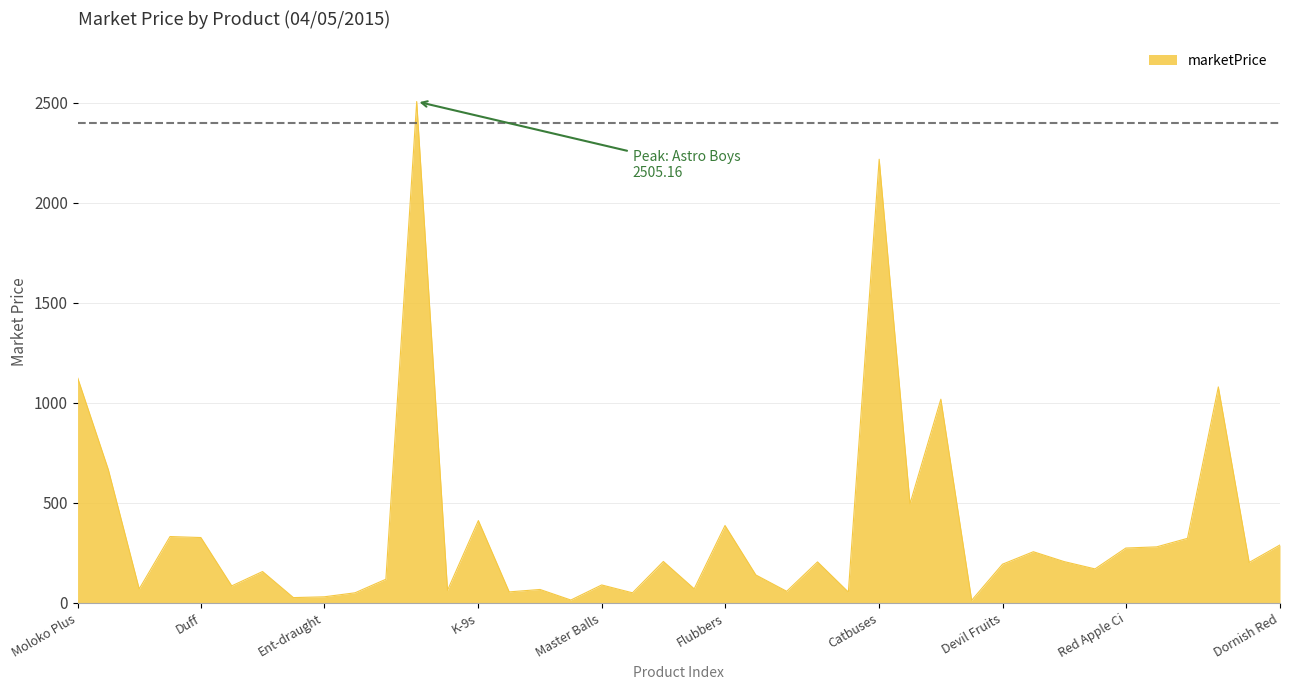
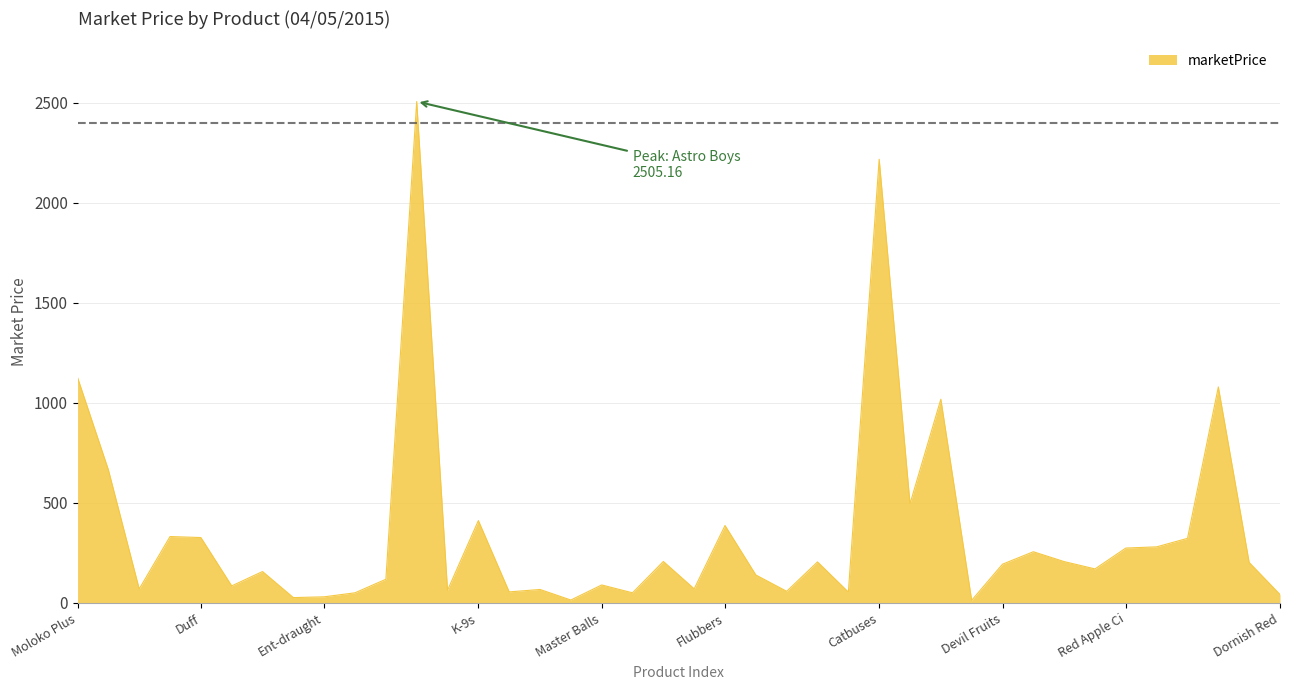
Dornish Red: 290 -> 40
